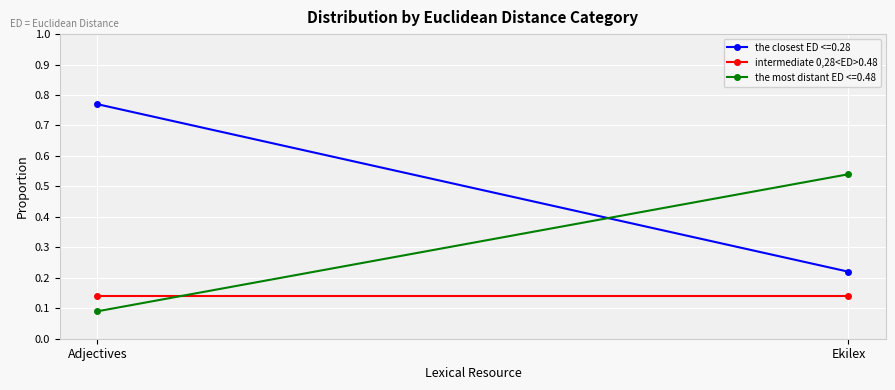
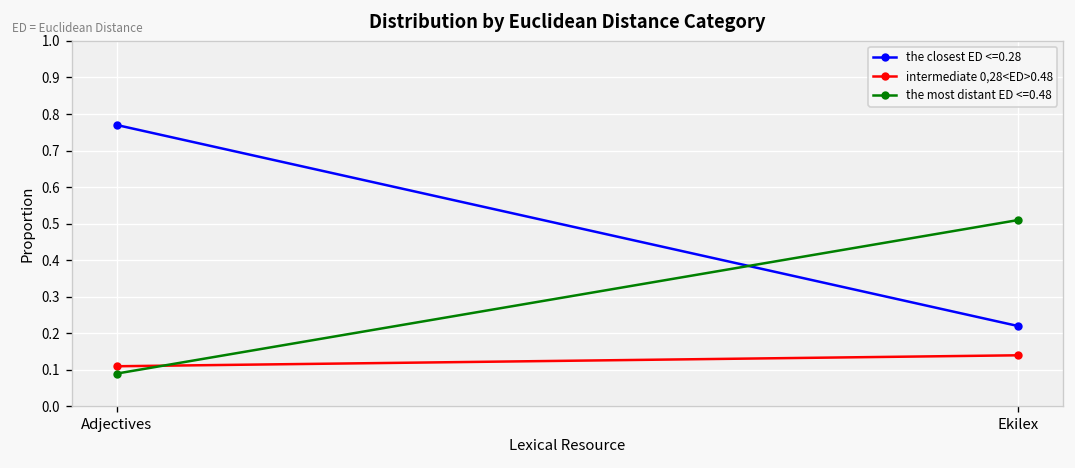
intermediate 0,28<ED>0.48, Adjectives: 0.14 -> 0.11
the most distant ED <=0.48, Ekilex: 0.54 -> 0.51
